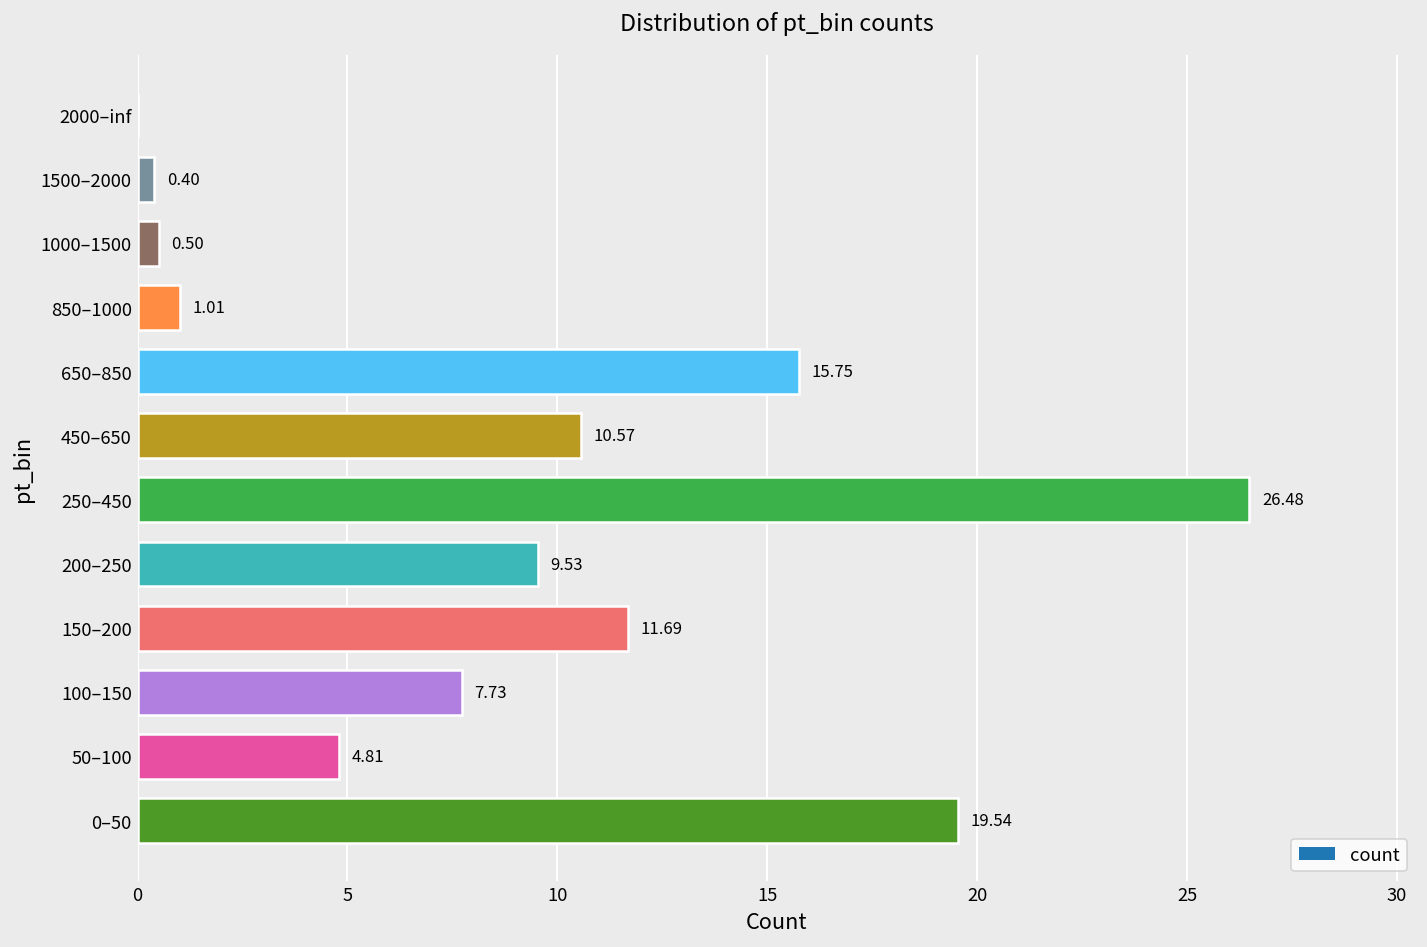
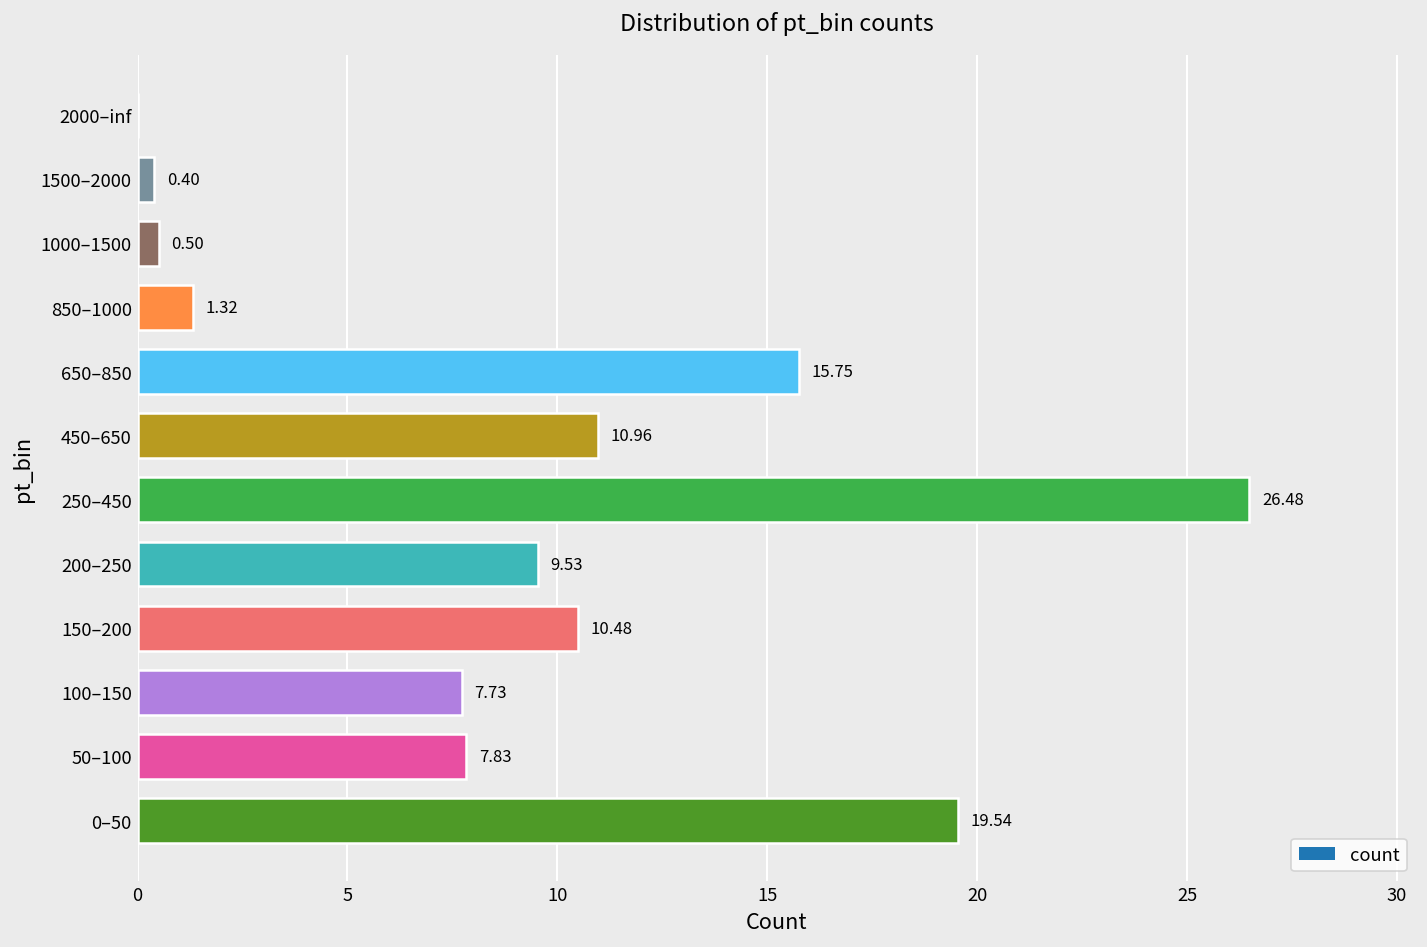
850–1000: 1.01 -> 1.32
450–650: 10.57 -> 10.96
150–200: 11.69 -> 10.48
50–100: 4.81 -> 7.83
